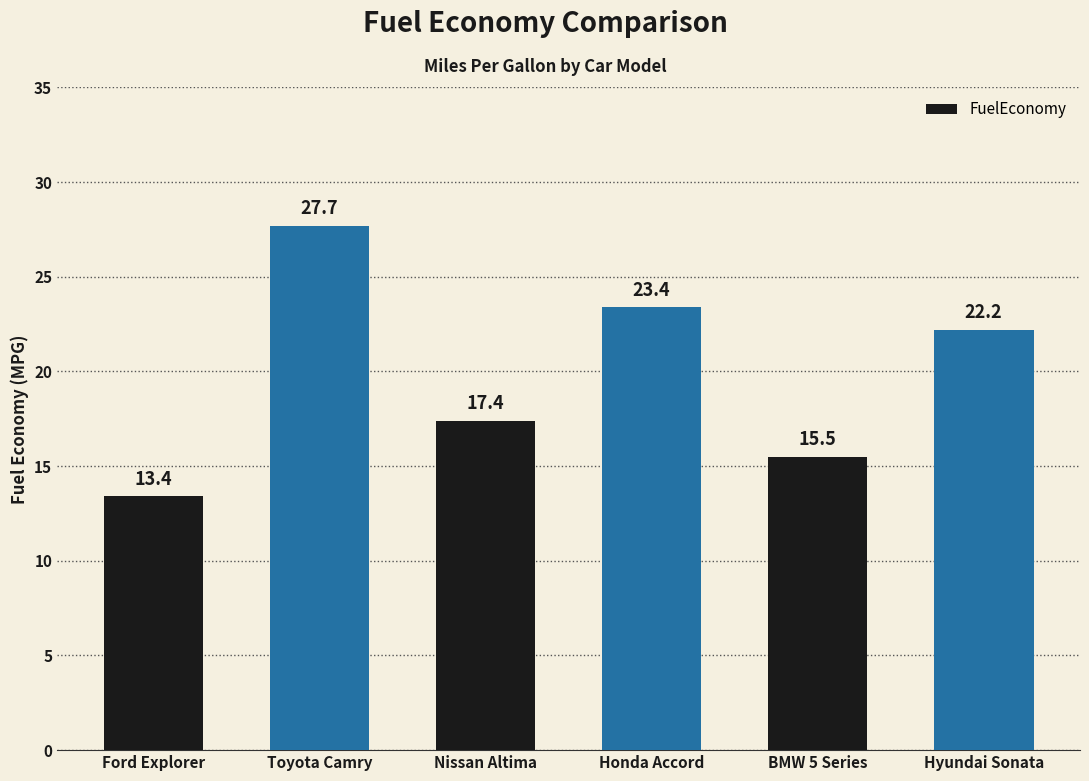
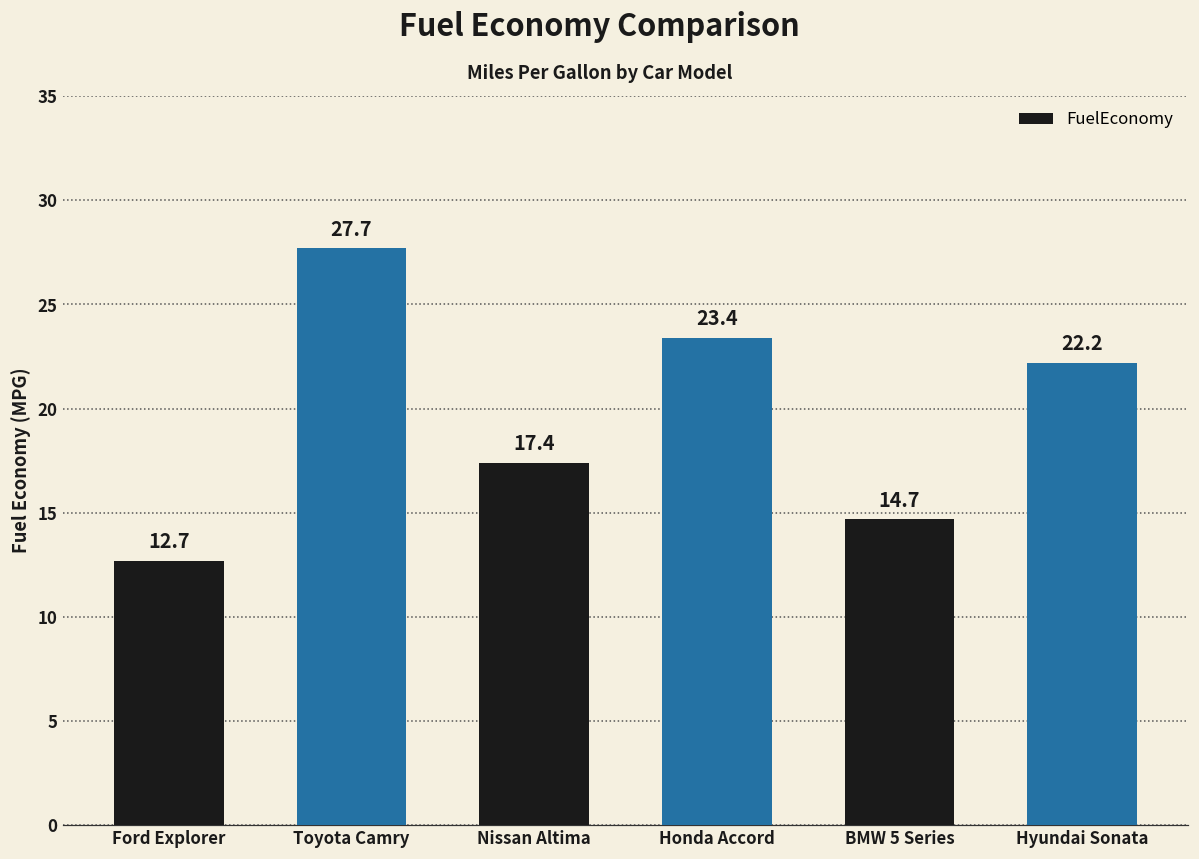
Ford Explorer: 13.4 -> 12.7
BMW 5 Series: 15.5 -> 14.7
